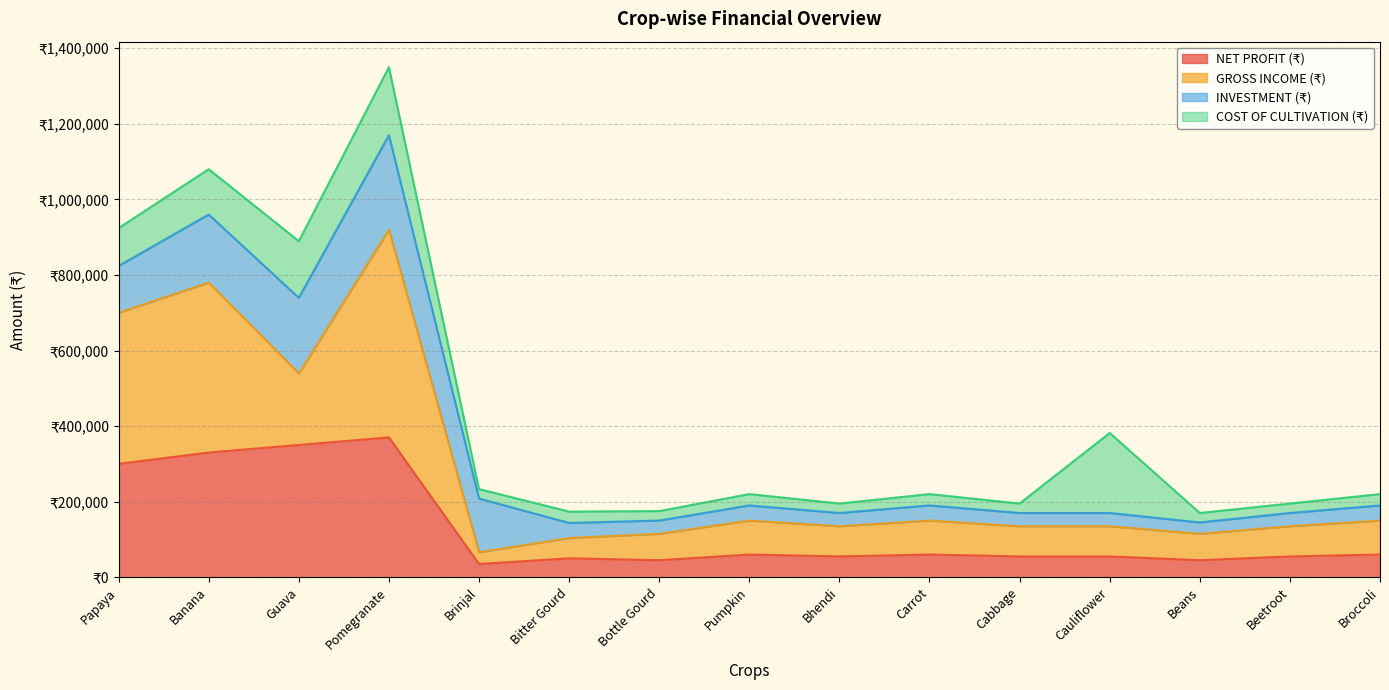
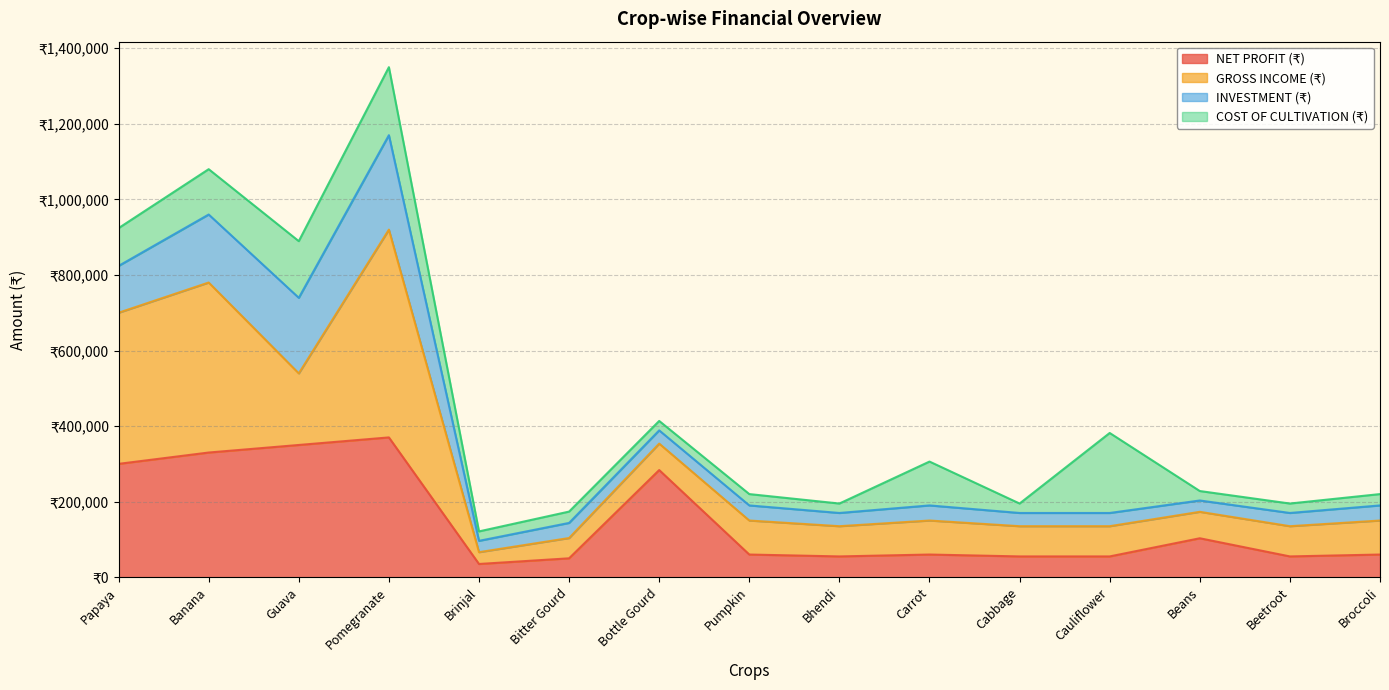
INVESTMENT (₹), Brinjal: ₹140,000 -> ₹30,000
NET PROFIT (₹), Bottle Gourd: ₹50,000 -> ₹280,000
COST OF CULTIVATION (₹), Carrot: ₹30,000 -> ₹120,000
NET PROFIT (₹), Beans: ₹50,000 -> ₹100,000
